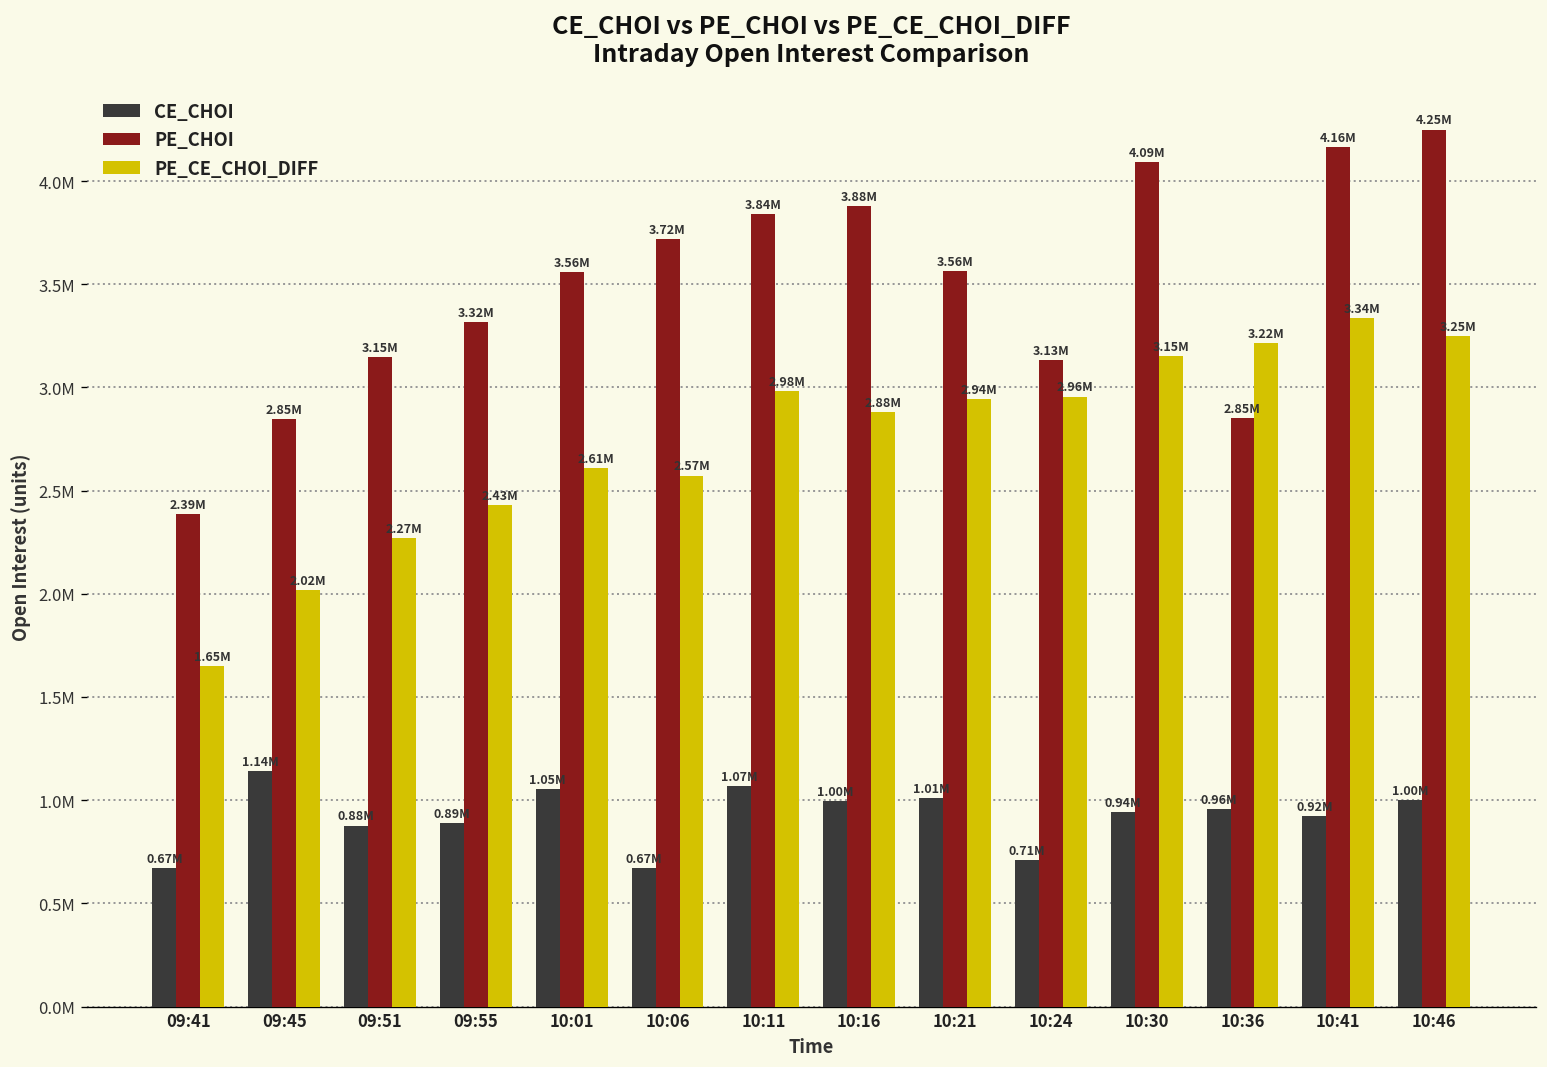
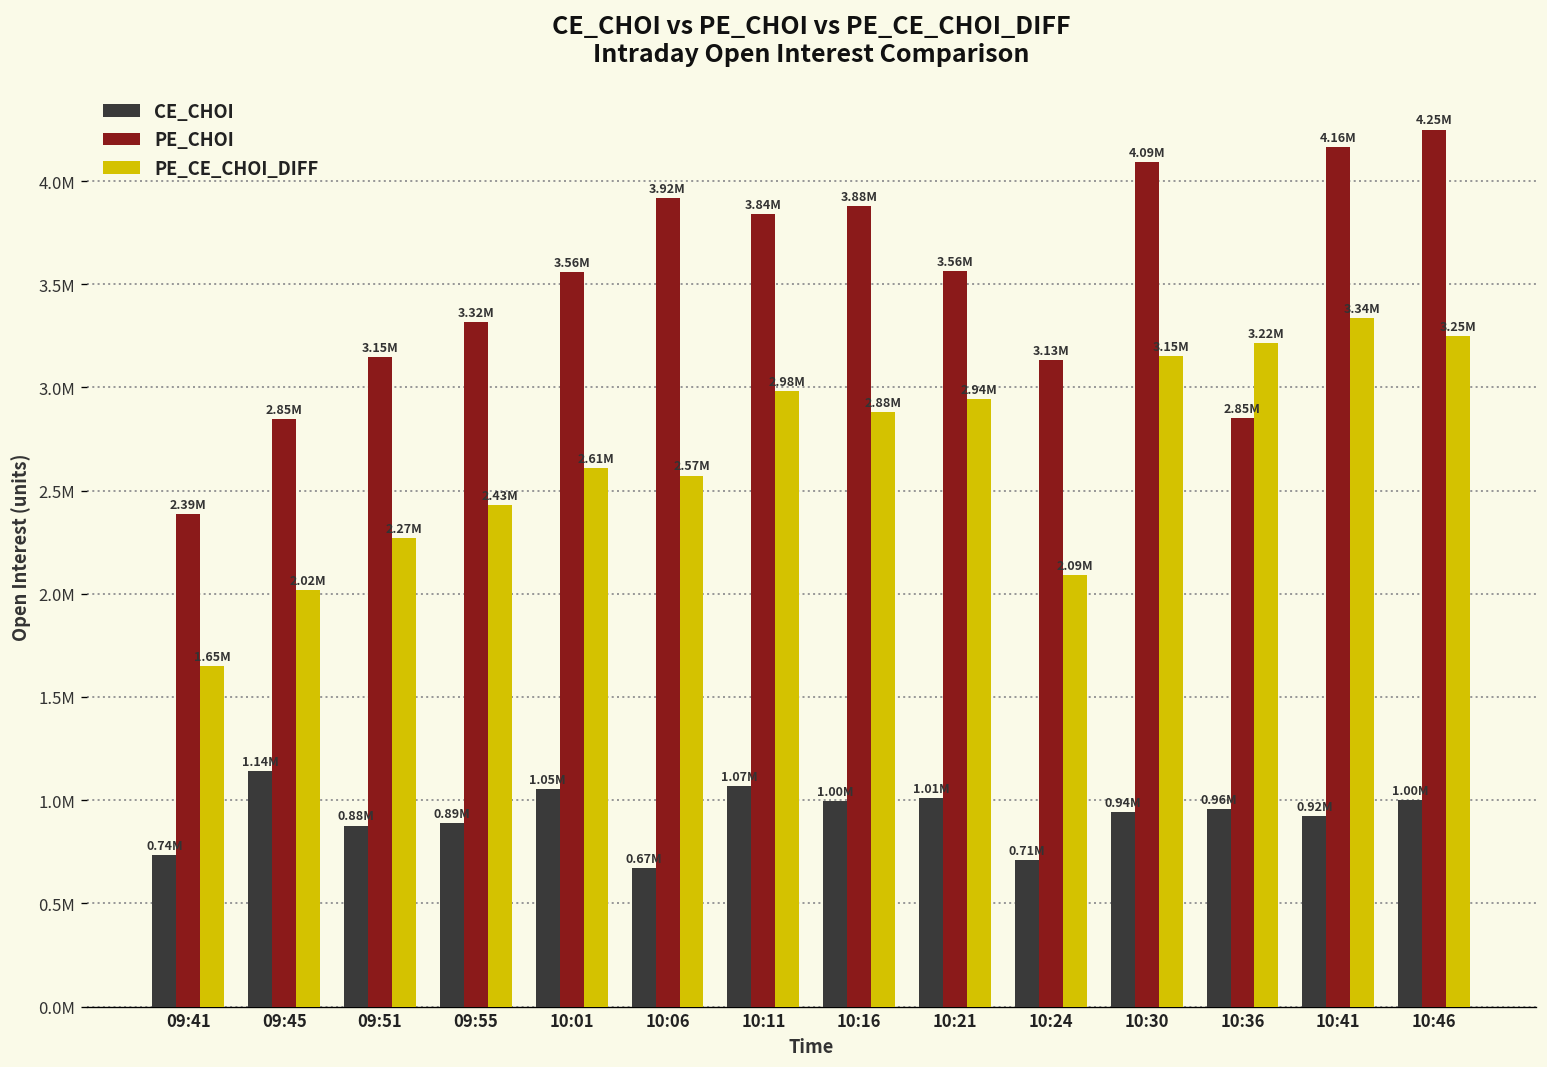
CE_CHOI, 09:41: 0.67M -> 0.74M
PE_CHOI, 10:06: 3.72M -> 3.92M
PE_CE_CHOI_DIFF, 10:24: 2.96M -> 2.09M
